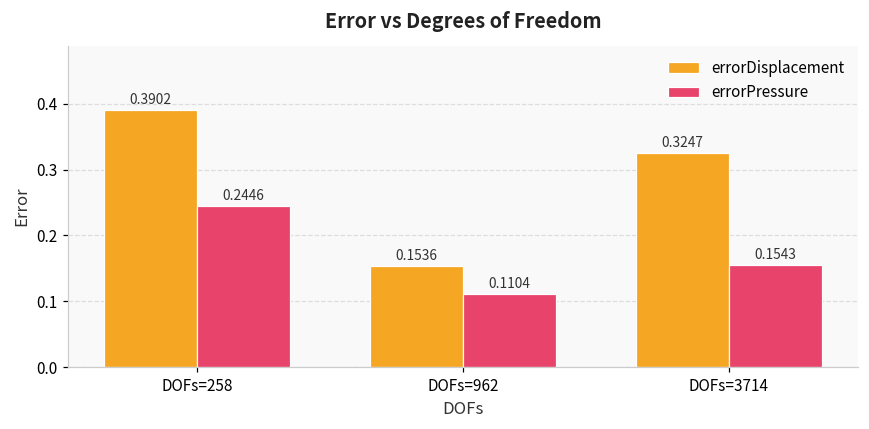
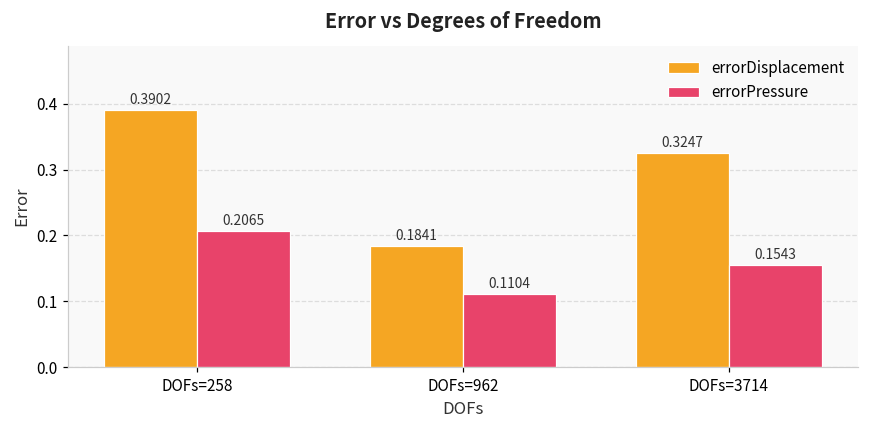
errorPressure, DOFs=258: 0.2446 -> 0.2065
errorDisplacement, DOFs=962: 0.1536 -> 0.1841
